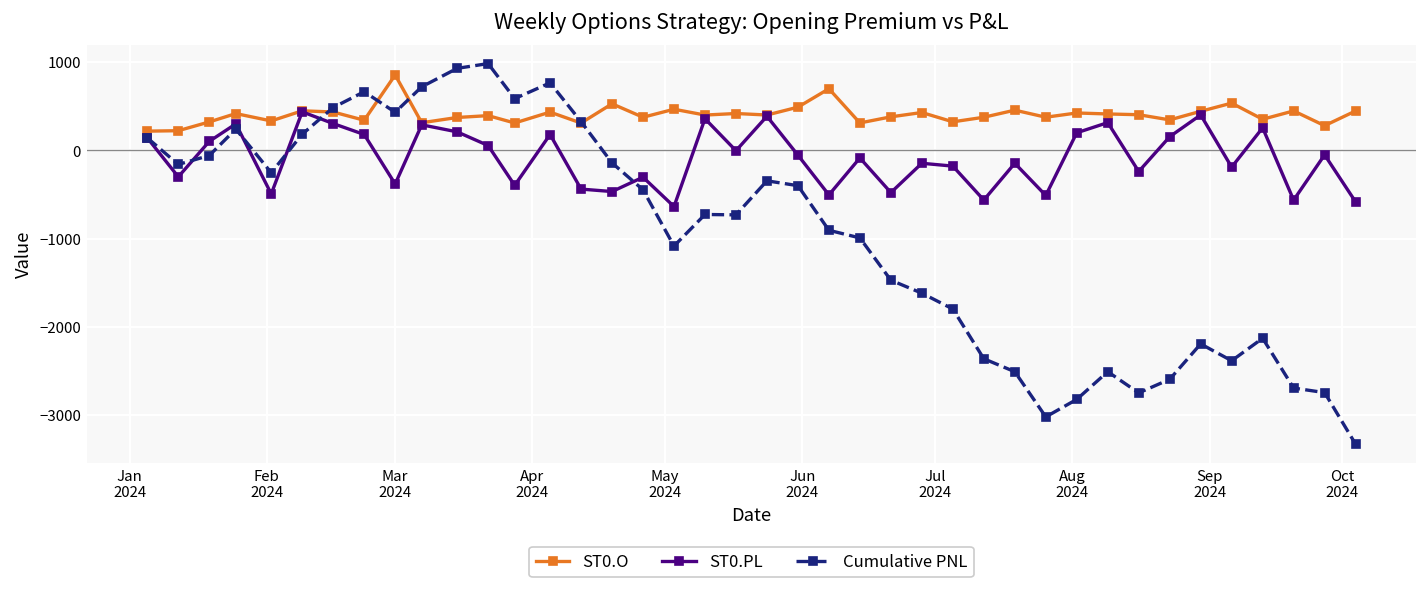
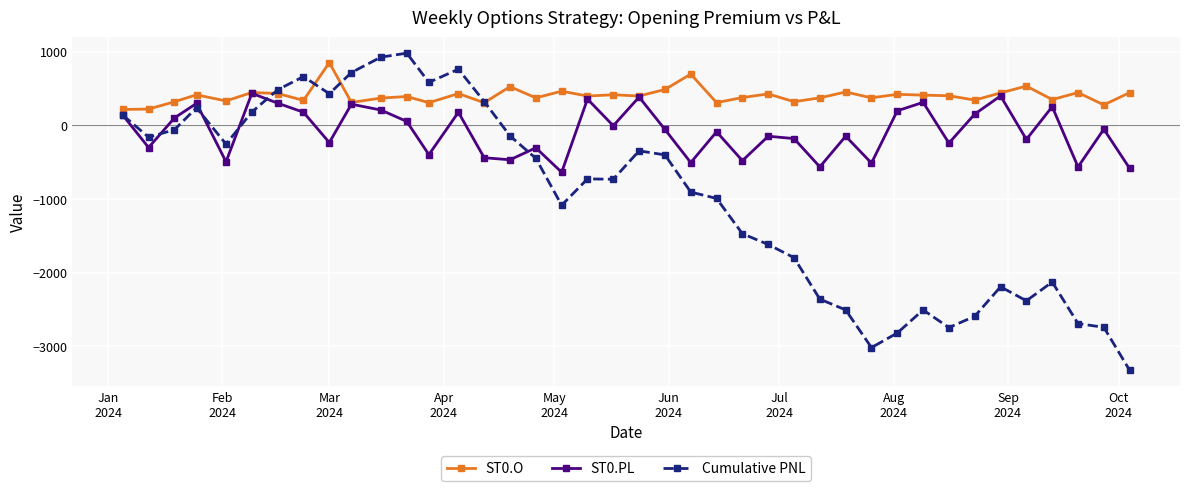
ST0.PL, Mar 2024: -400 -> -200
